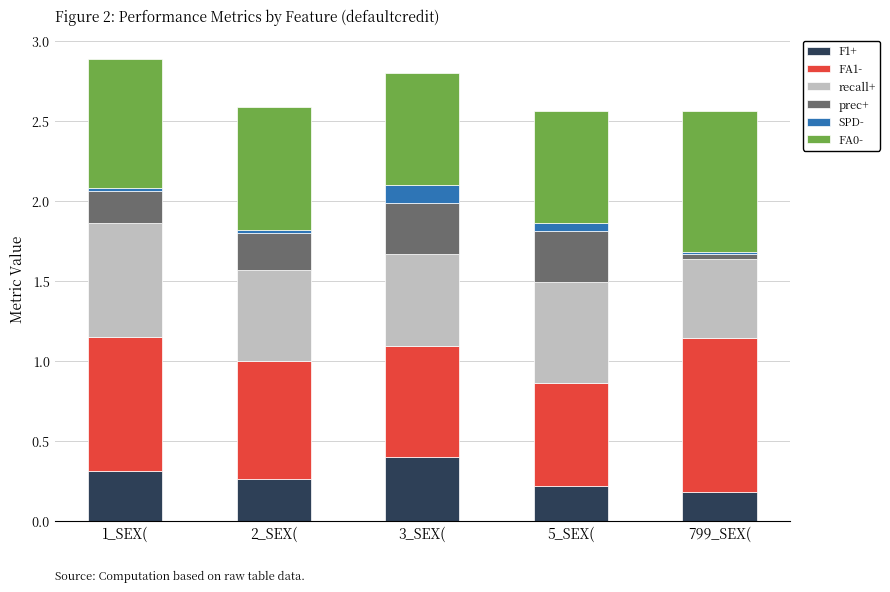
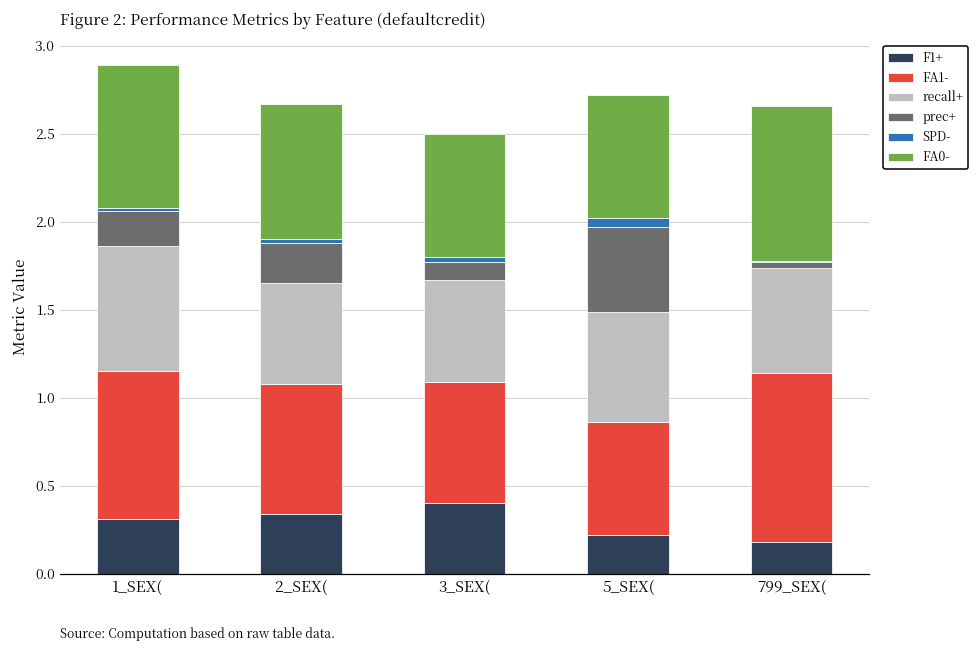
F1+, 2_SEX(: 0.26 -> 0.34
prec+, 3_SEX(: 0.32 -> 0.10
SPD-, 3_SEX(: 0.11 -> 0.03
prec+, 5_SEX(: 0.32 -> 0.48
recall+, 799_SEX(: 0.5 -> 0.6
